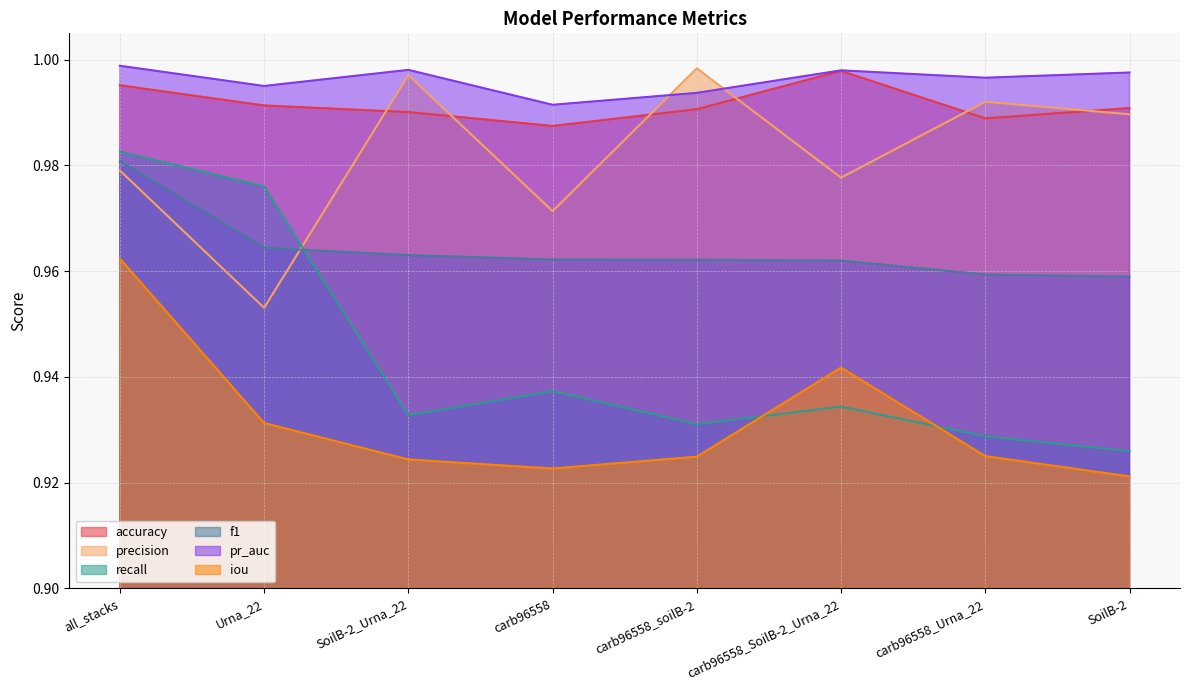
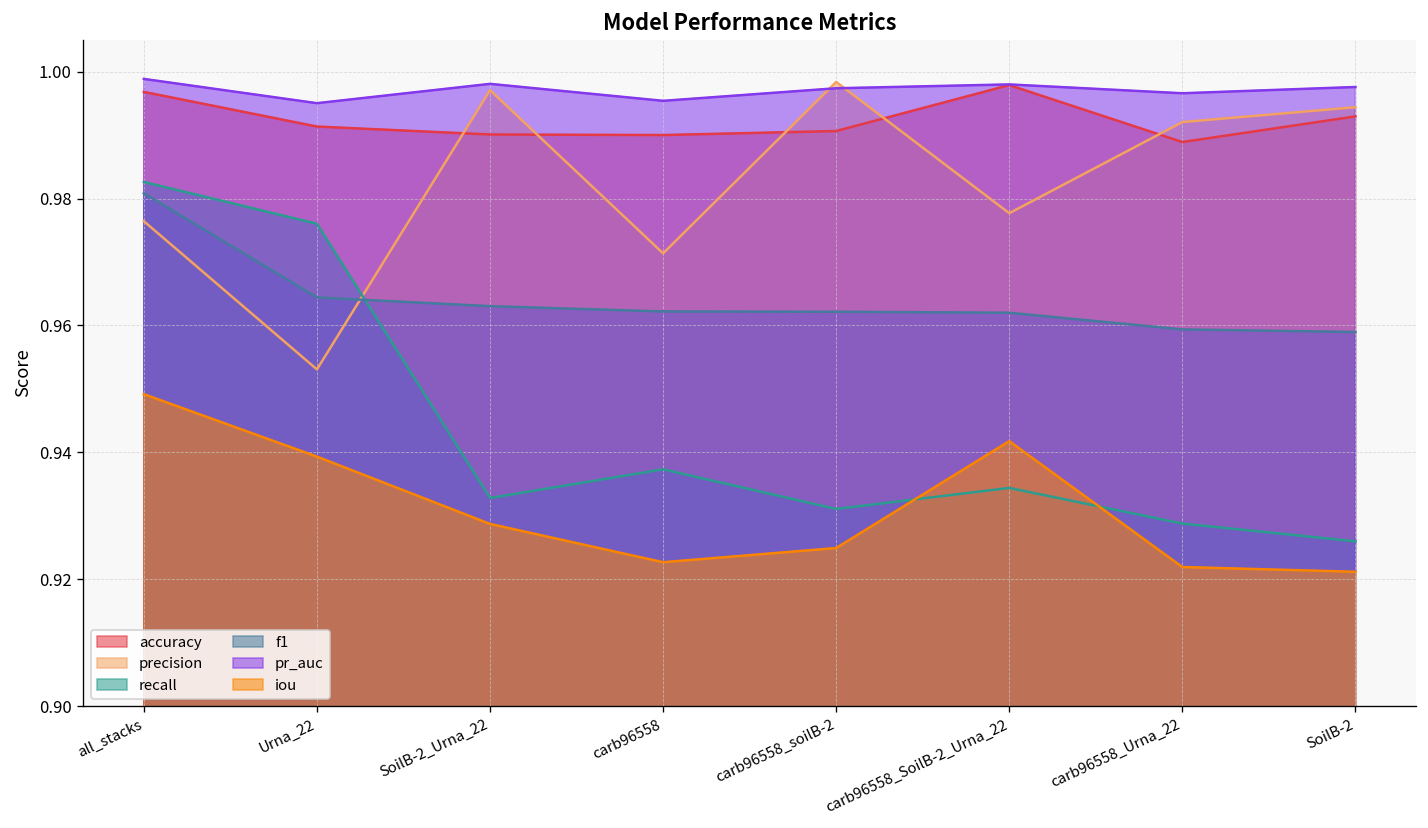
accuracy, all_stacks: 0.995 -> 0.997
precision, all_stacks: 0.979 -> 0.976
iou, all_stacks: 0.962 -> 0.949
iou, Urna_22: 0.931 -> 0.939
iou, SoilB-2_Urna_22: 0.924 -> 0.929
accuracy, carb96558: 0.987 -> 0.990
pr_auc, carb96558: 0.991 -> 0.995
pr_auc, carb96558_soilB-2: 0.994 -> 0.997
iou, carb96558_Urna_22: 0.925 -> 0.922
accuracy, SoilB-2: 0.991 -> 0.993
precision, SoilB-2: 0.990 -> 0.994
